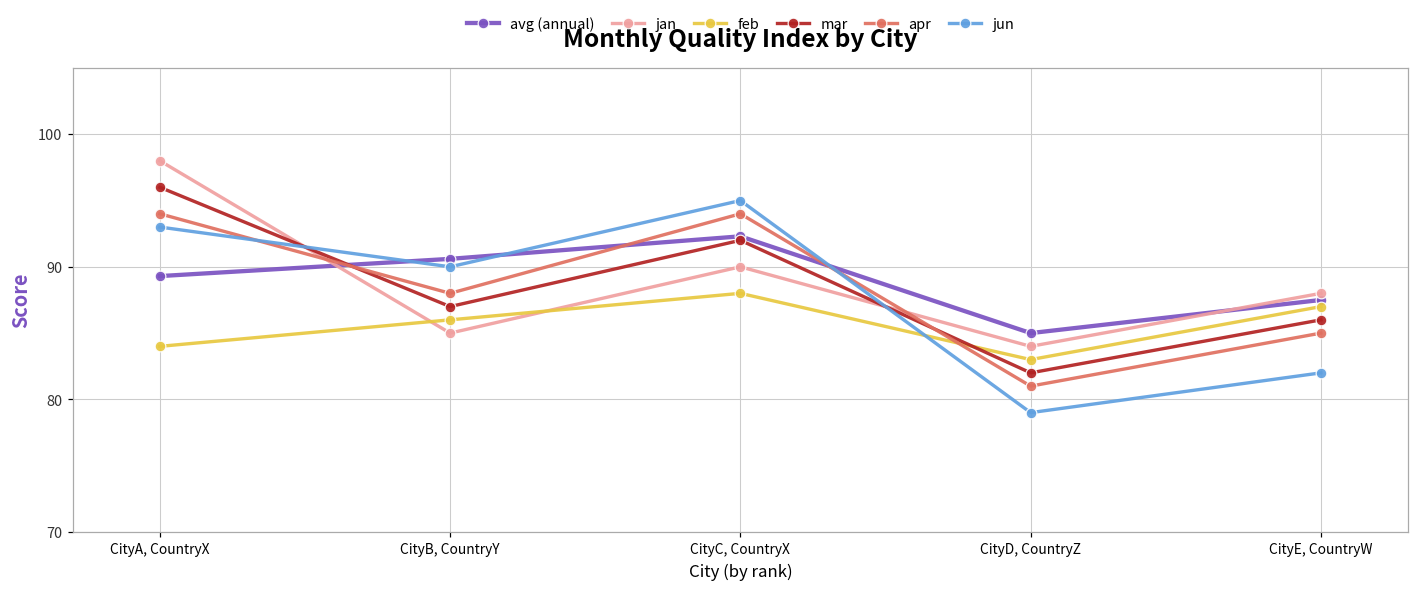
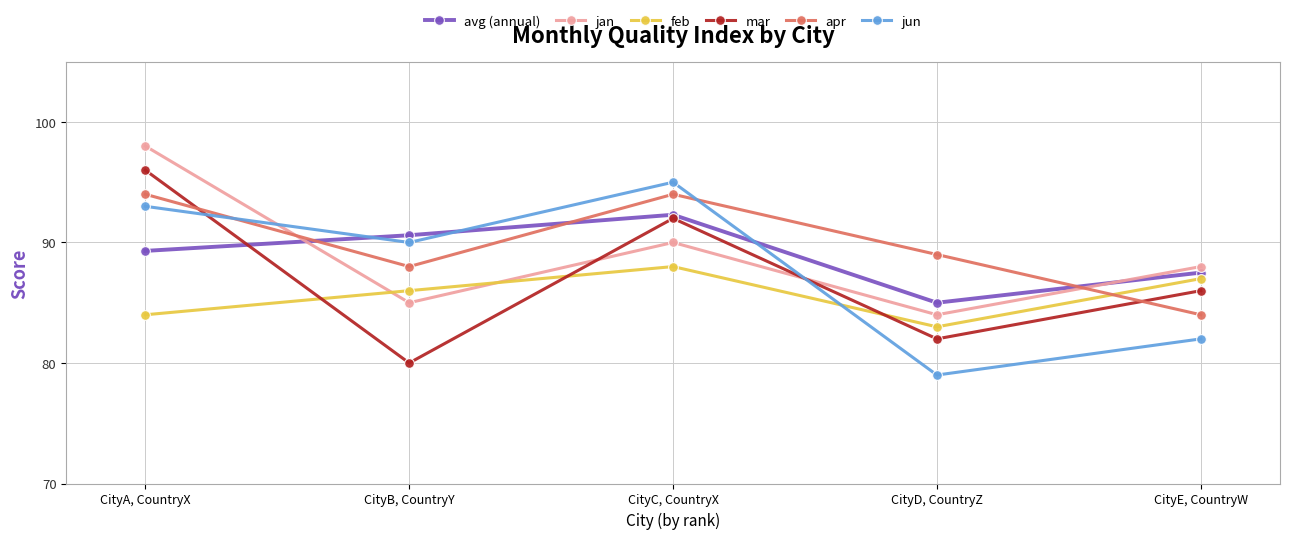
mar, CityB, CountryY: 87 -> 80
apr, CityD, CountryZ: 81 -> 89
apr, CityE, CountryW: 85 -> 84
